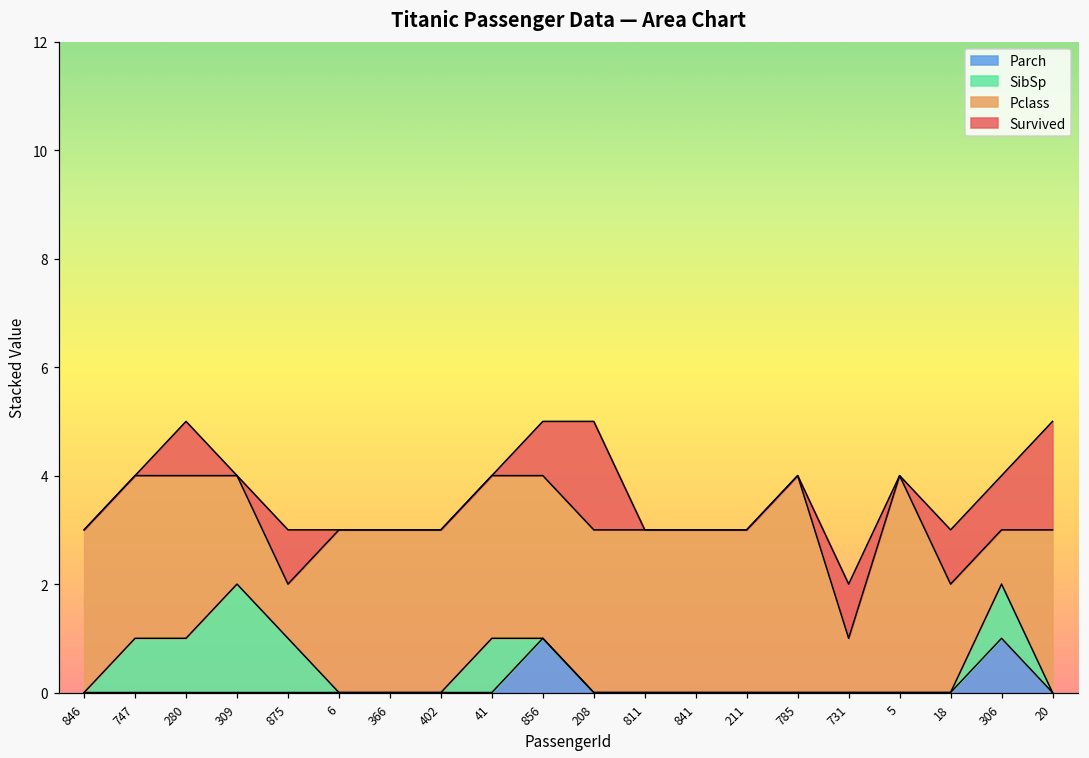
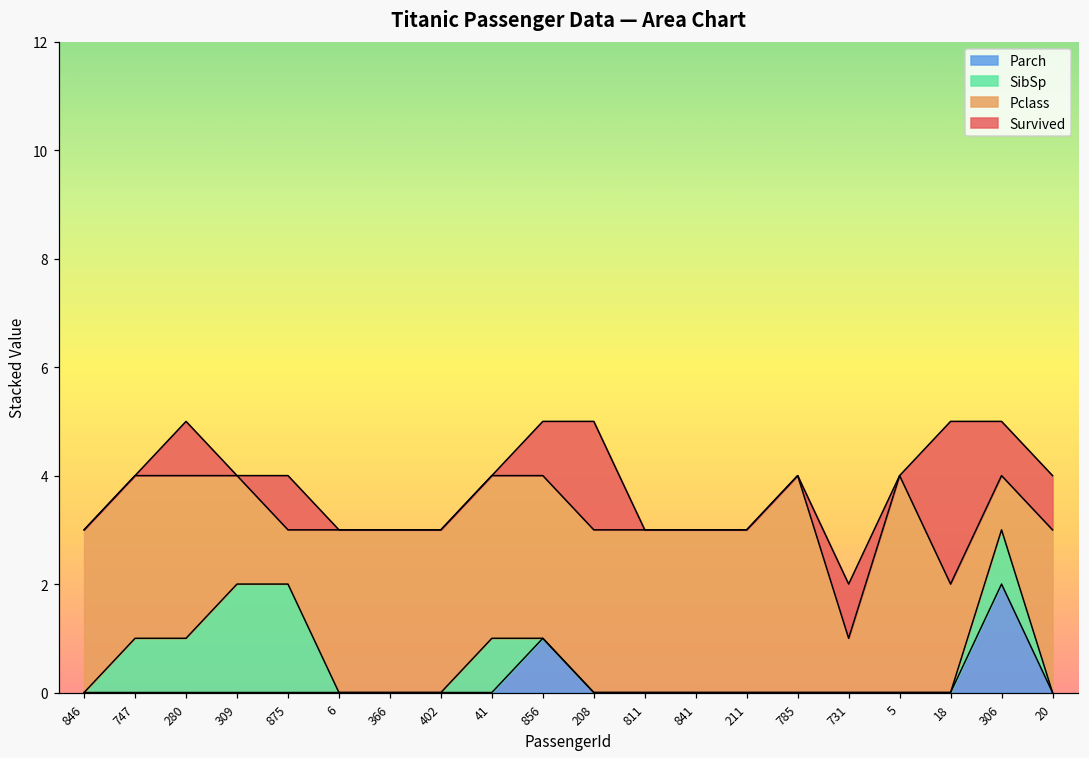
SibSp, 875: 1 -> 2
Survived, 18: 1 -> 3
Parch, 306: 1 -> 2
Survived, 20: 2 -> 1
